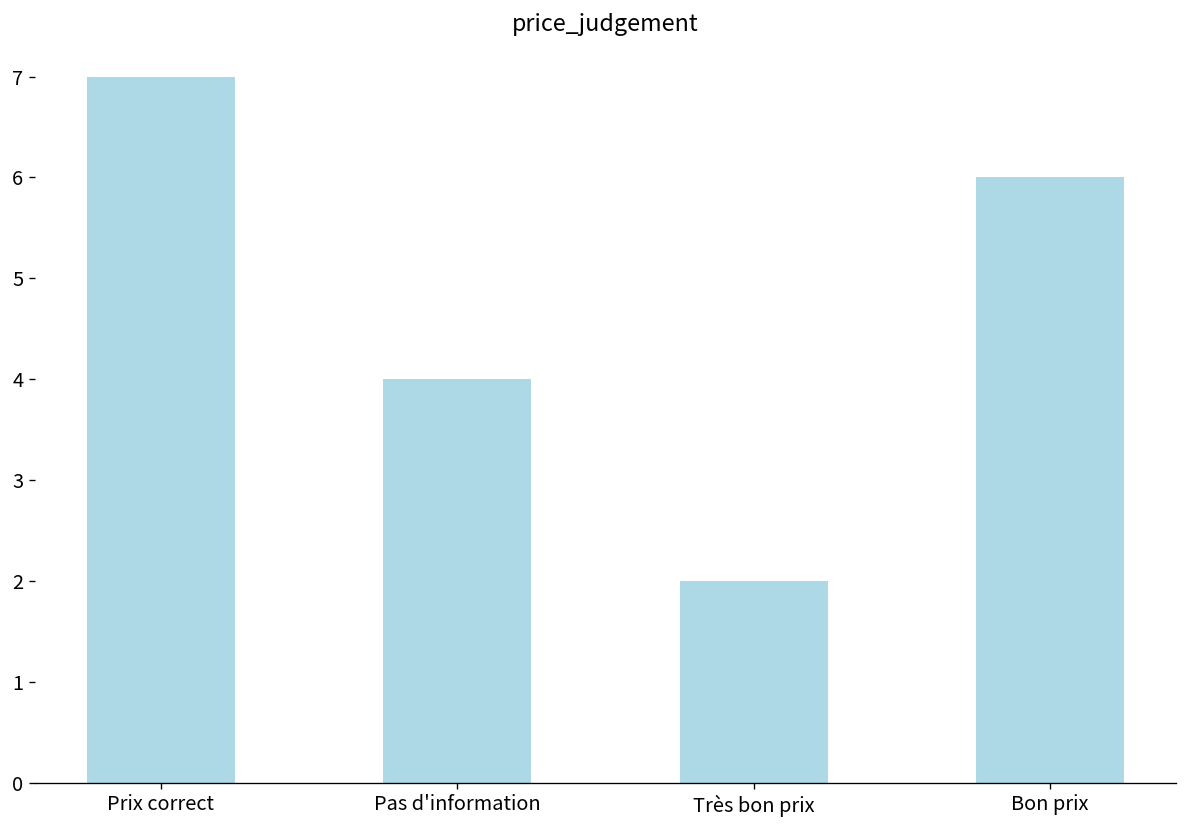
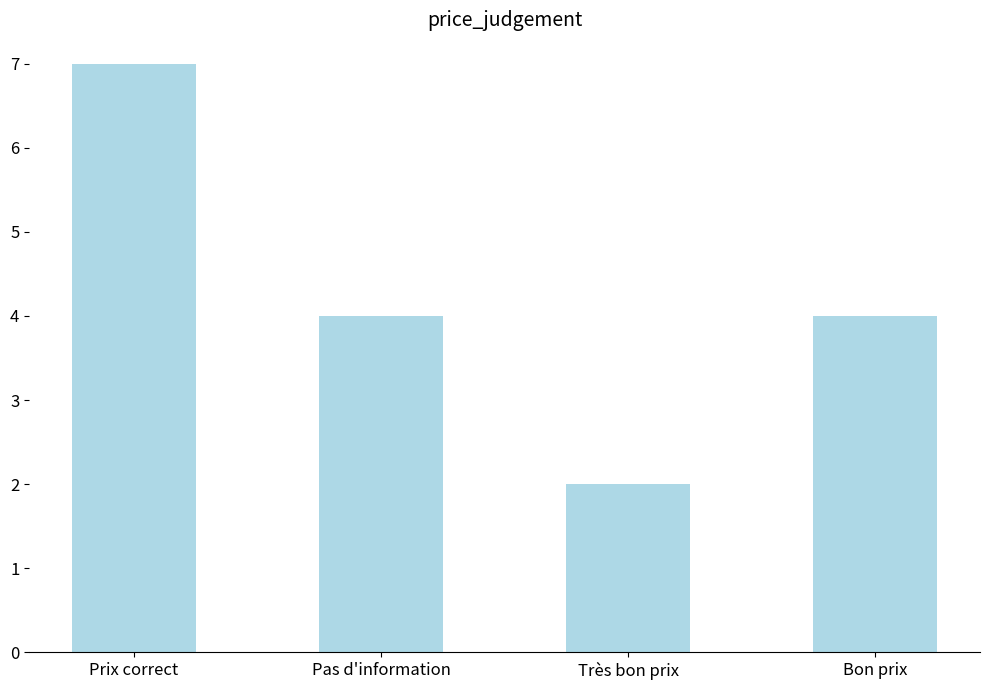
Bon prix: 6 -> 4
